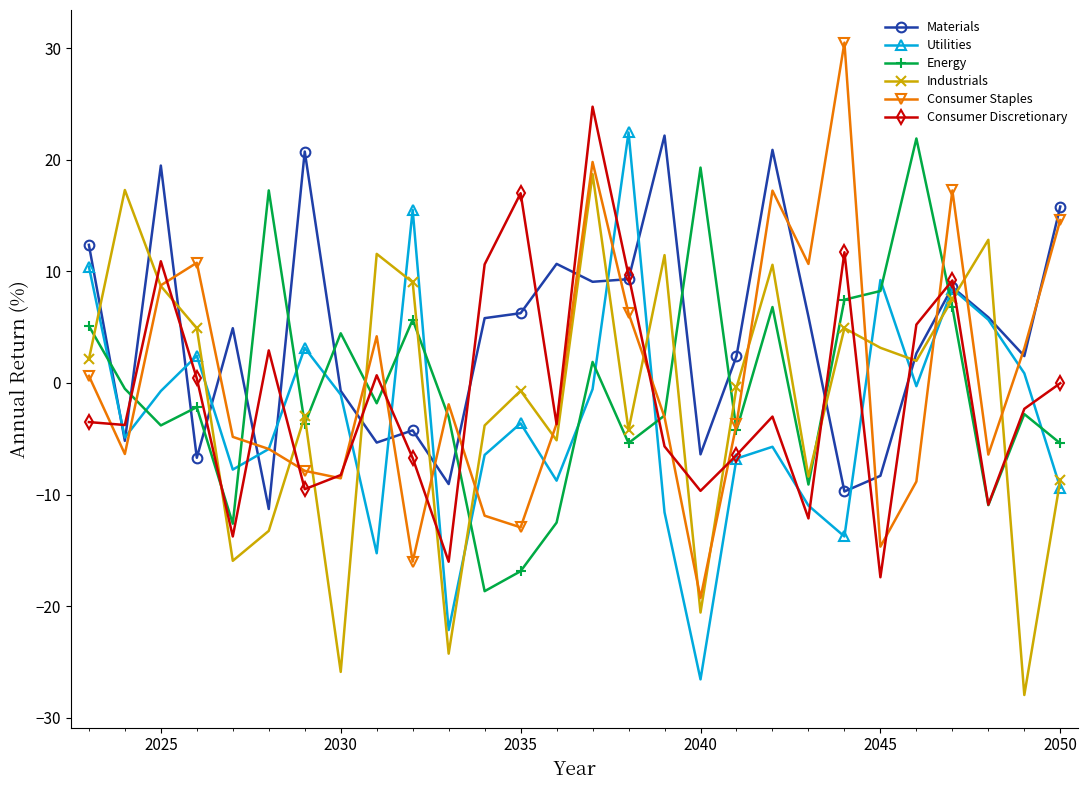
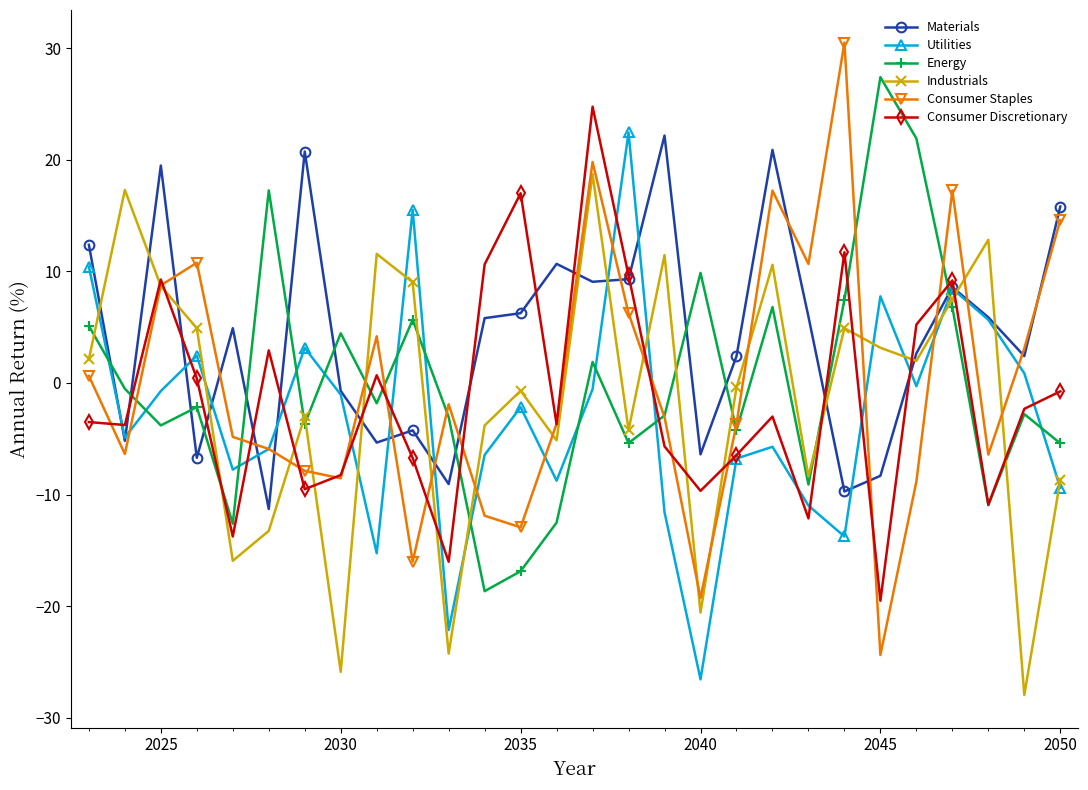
Consumer Discretionary, 2025: 10.9 -> 9.3
Utilities, 2035: -3.6 -> -2.2
Energy, 2040: 19.3 -> 9.9
Utilities, 2045: 9.2 -> 7.8
Energy, 2045: 8.2 -> 27.4
Consumer Staples, 2045: -14.7 -> -24.4
Consumer Discretionary, 2045: -17.4 -> -19.5
Consumer Discretionary, 2050: 0.0 -> -0.8
